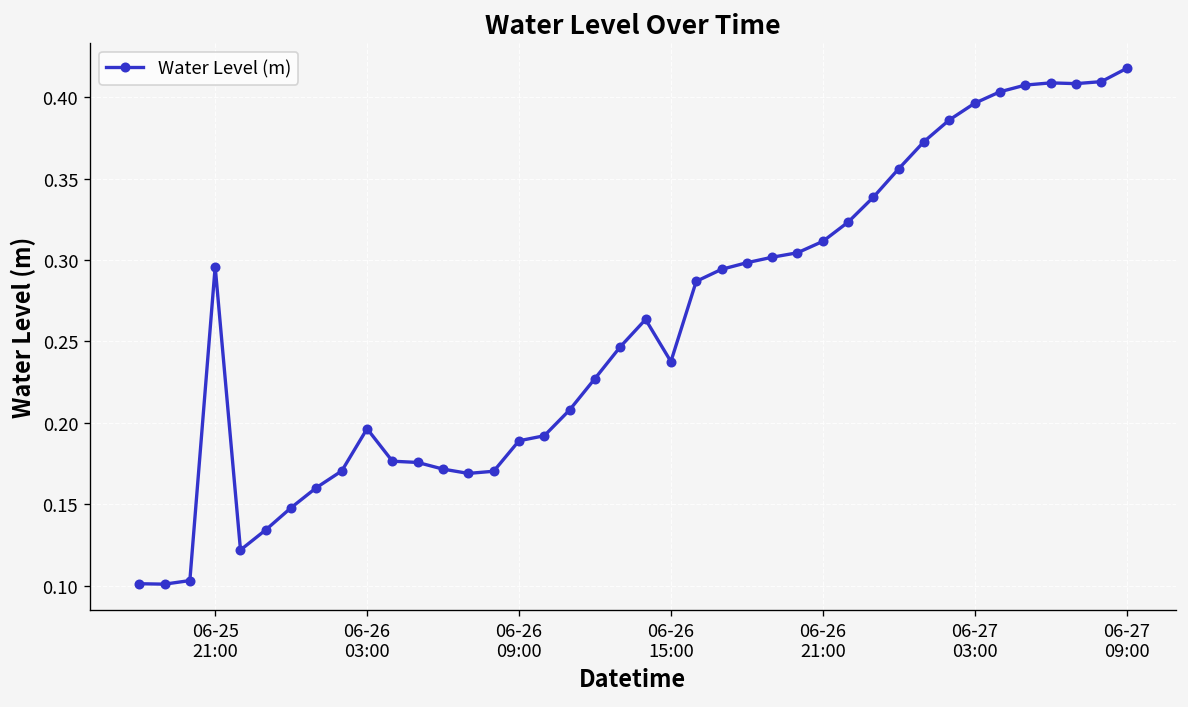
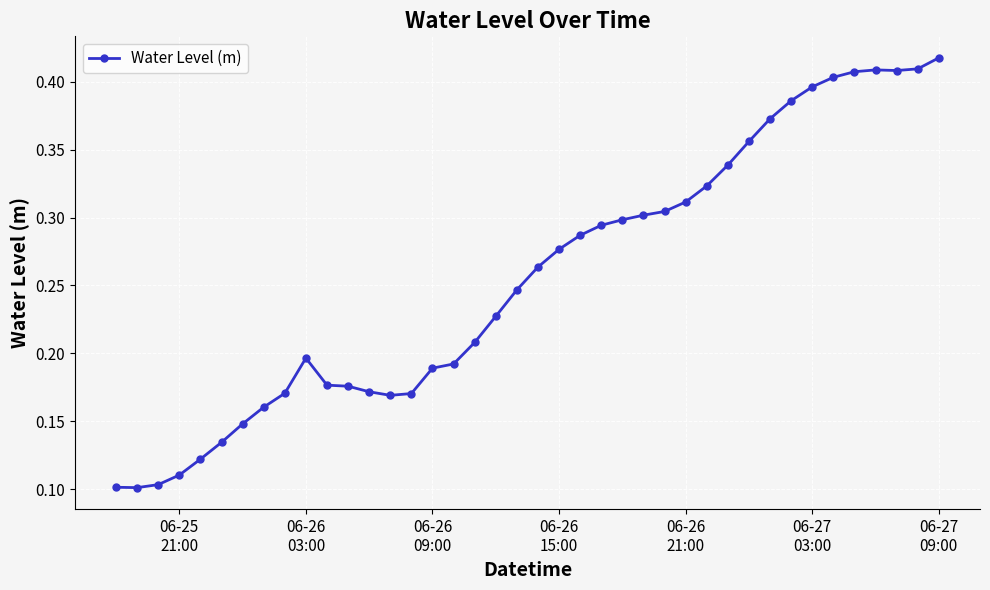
06-25 21:00: 0.296 -> 0.110
06-26 15:00: 0.238 -> 0.277
